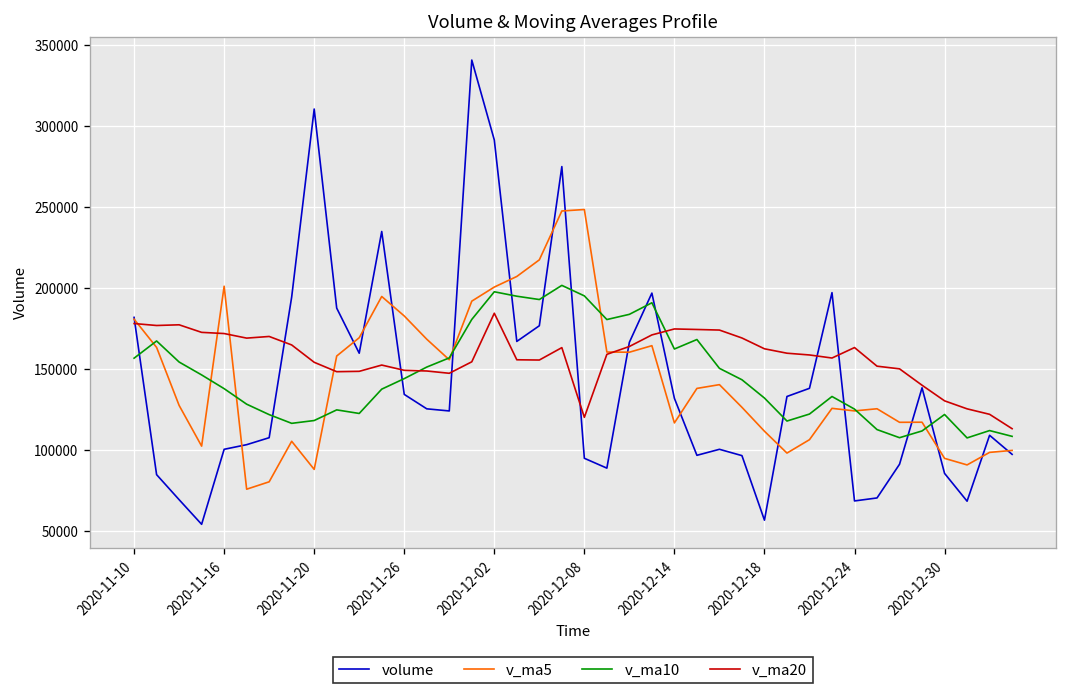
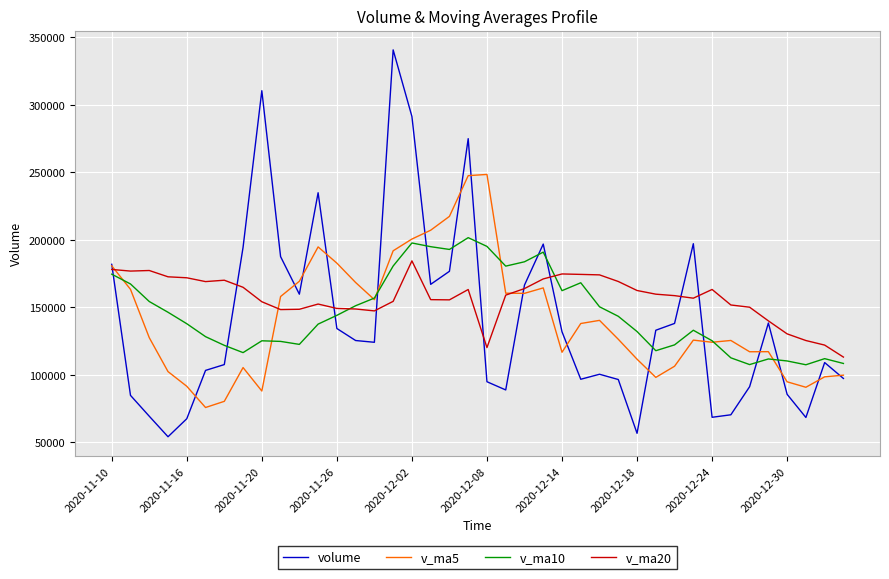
v_ma10, 2020-11-10: 157000 -> 175000
volume, 2020-11-16: 100000 -> 67000
v_ma5, 2020-11-16: 201000 -> 92000
v_ma10, 2020-11-20: 118000 -> 125000
v_ma10, 2020-12-30: 122000 -> 110000
